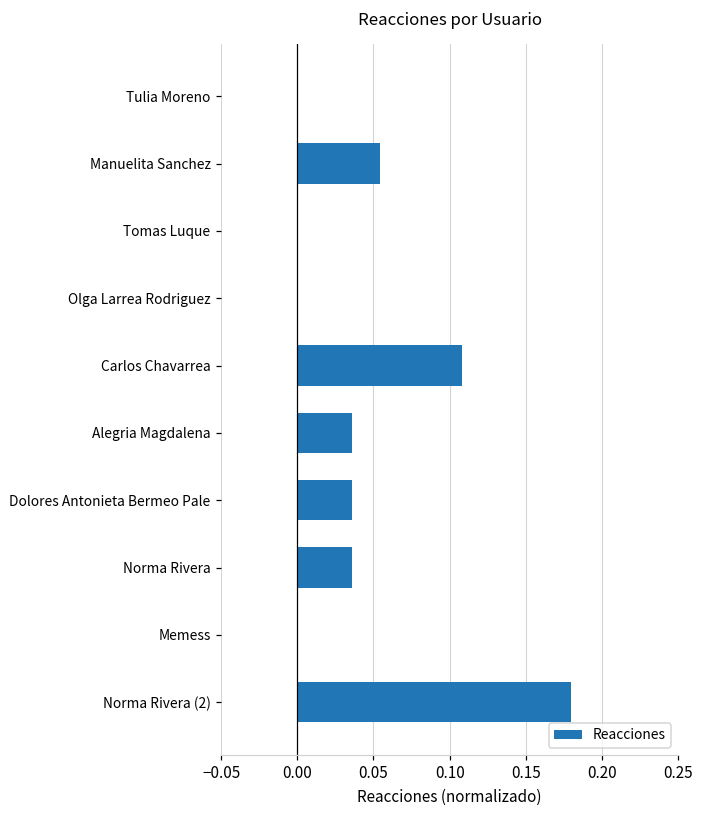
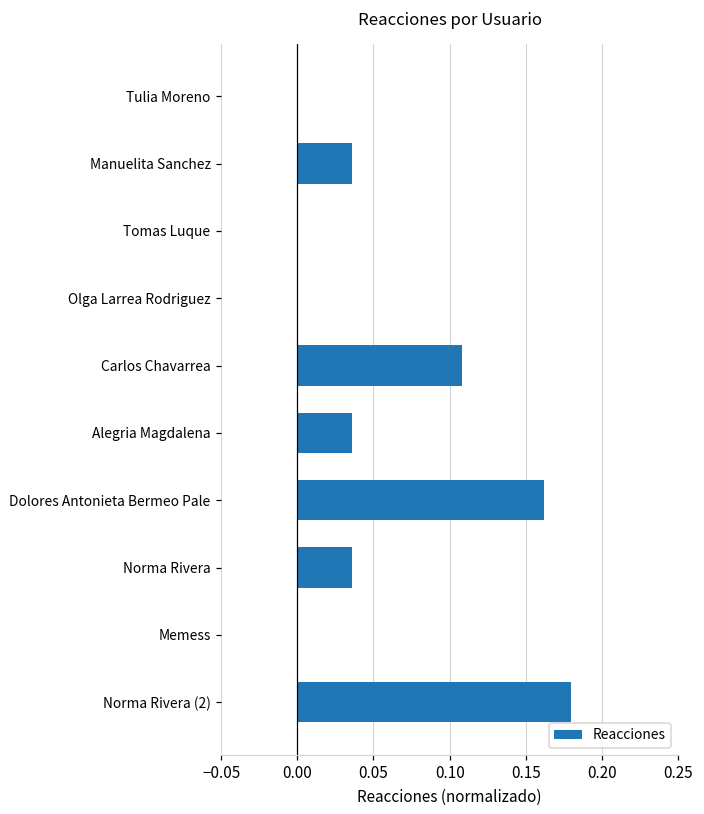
Manuelita Sanchez: 0.054 -> 0.036
Dolores Antonieta Bermeo Pale: 0.036 -> 0.162
